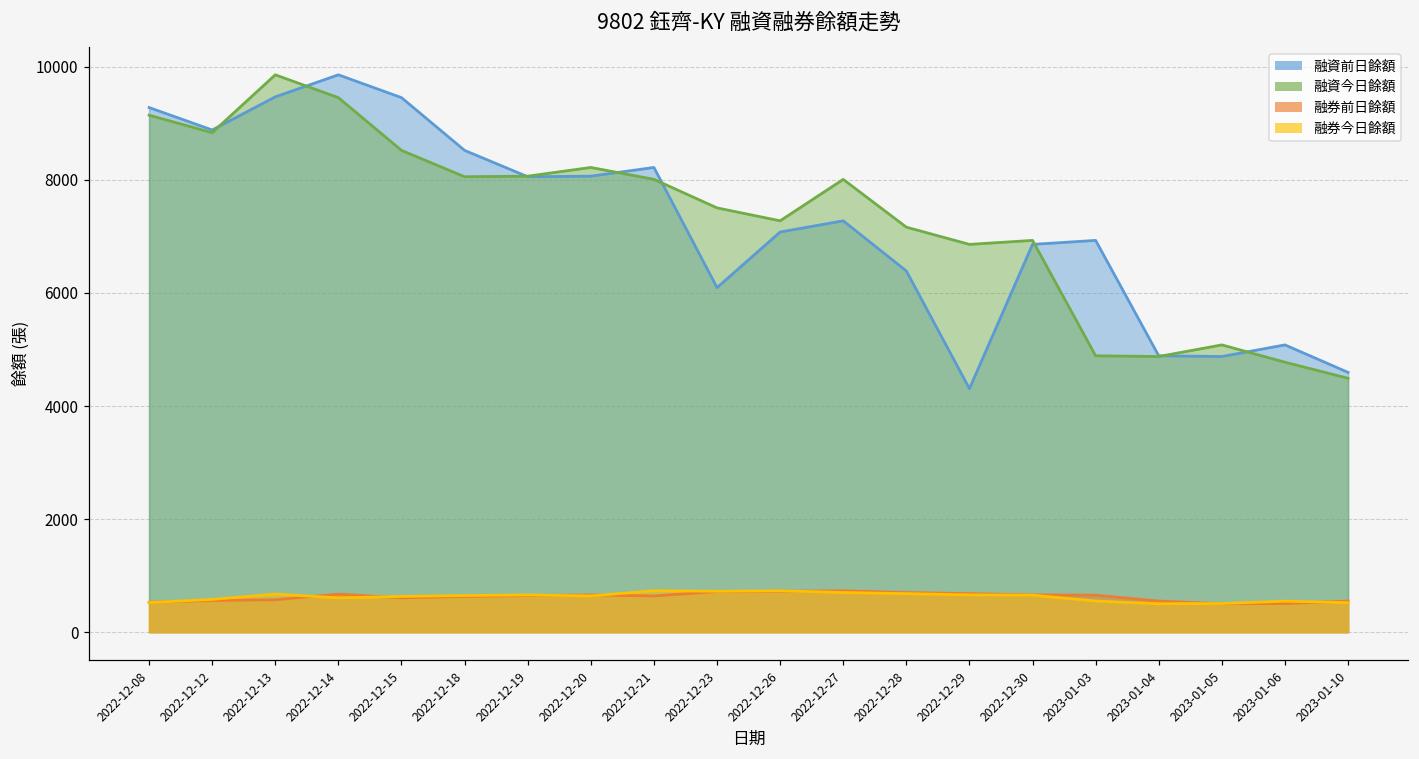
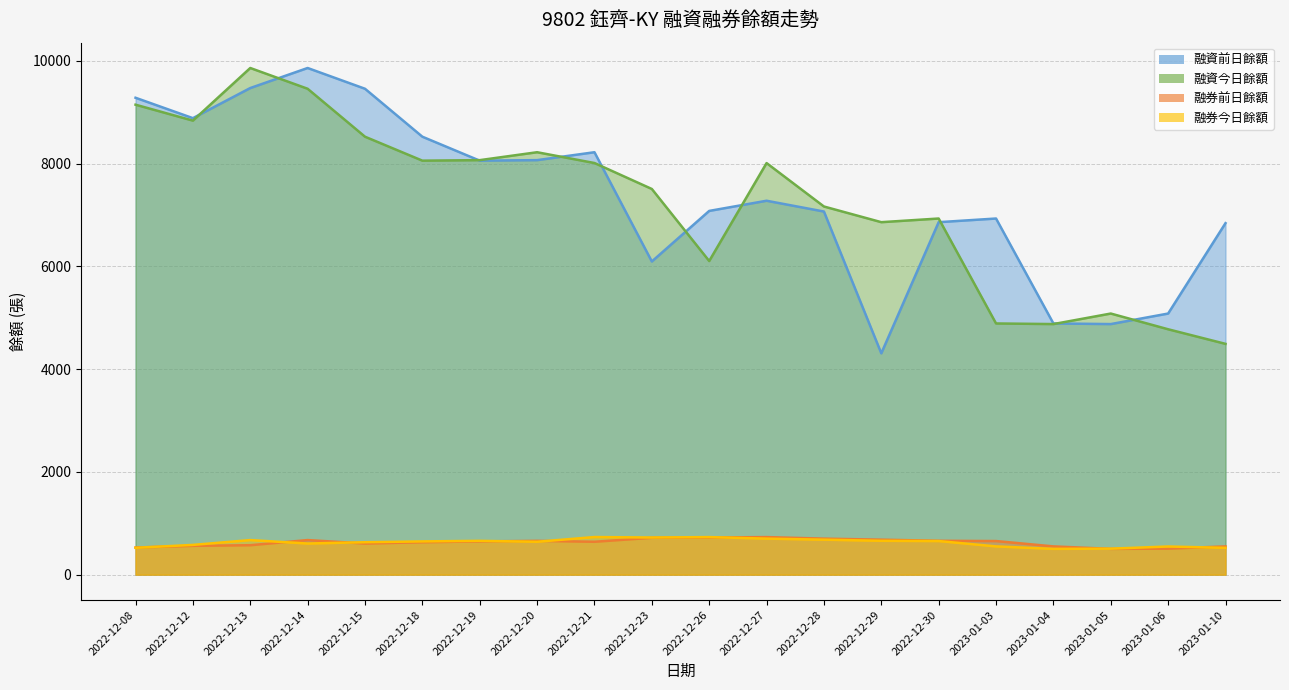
融資今日餘額, 2022-12-26: 7300 -> 6100
融資前日餘額, 2022-12-28: 6400 -> 7100
融資前日餘額, 2023-01-10: 4600 -> 6800
